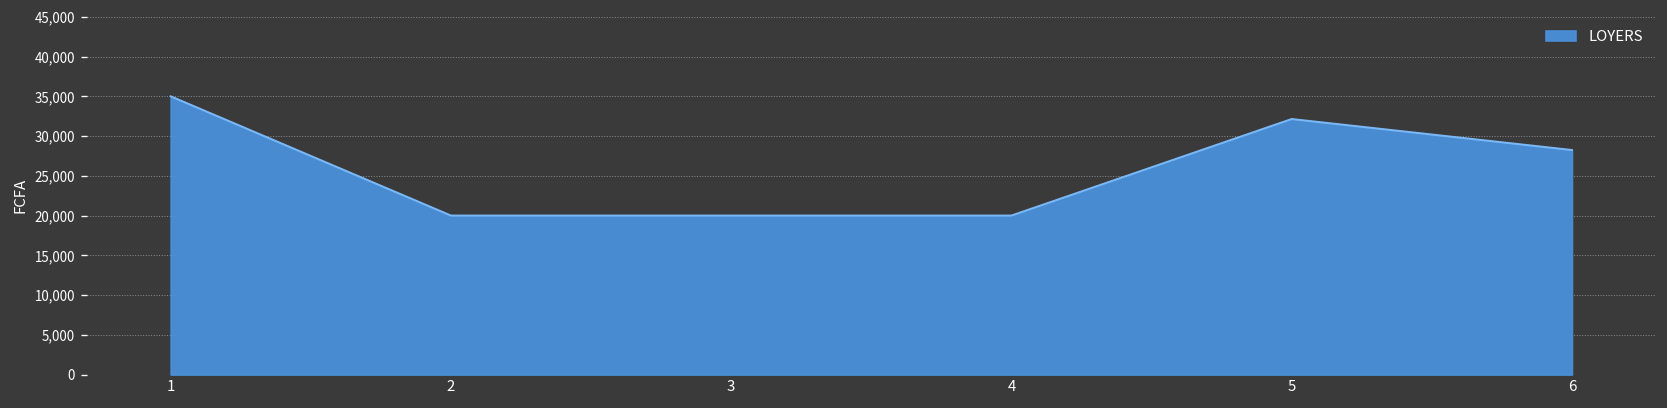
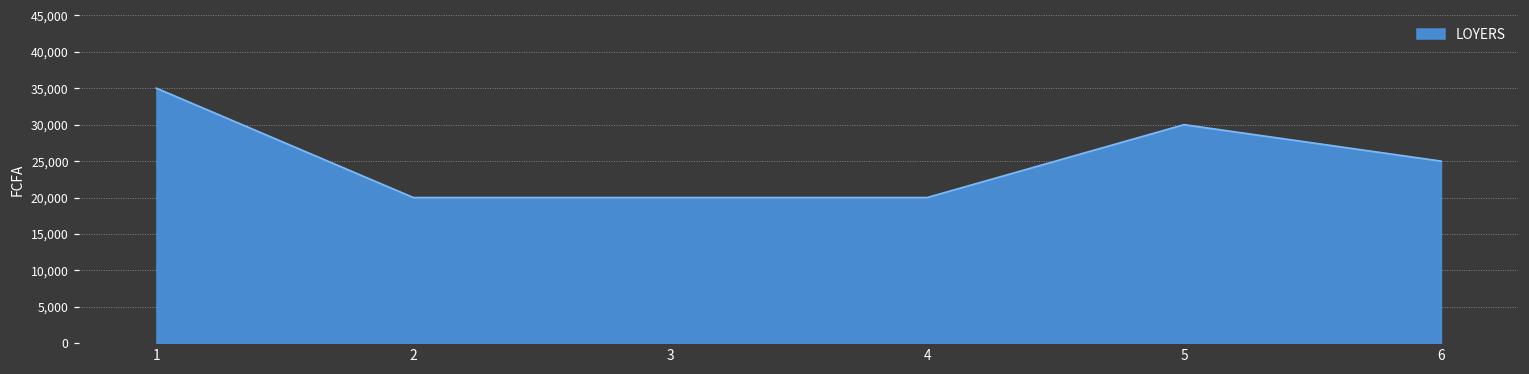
5: 32,000 -> 30,000
6: 28,000 -> 25,000
